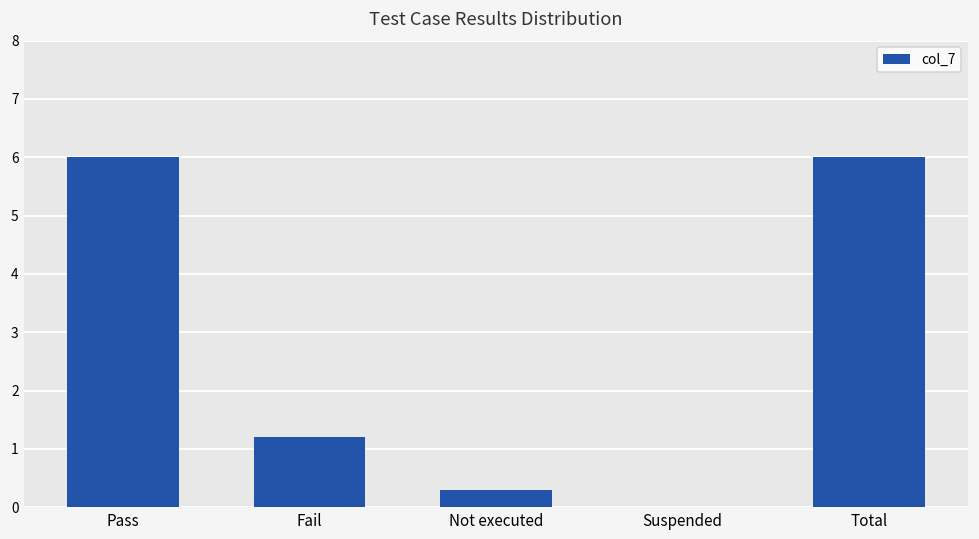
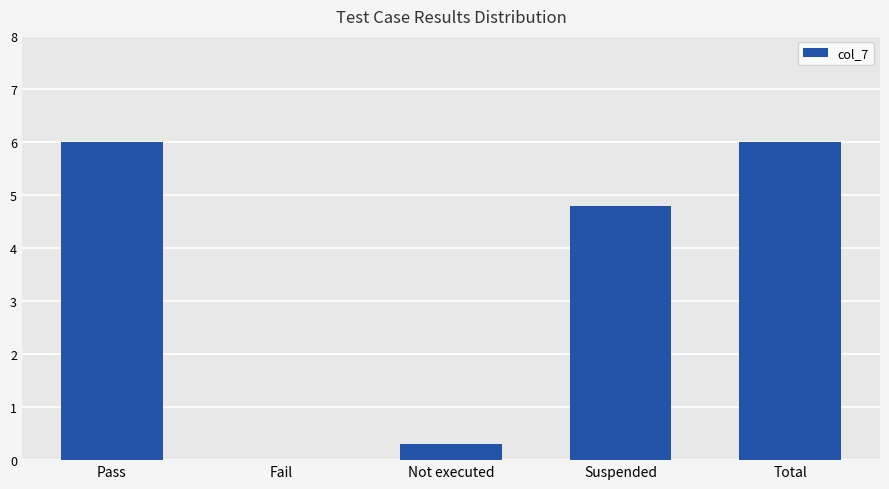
Fail: 1.2 -> 0.0
Suspended: 0.0 -> 4.8
